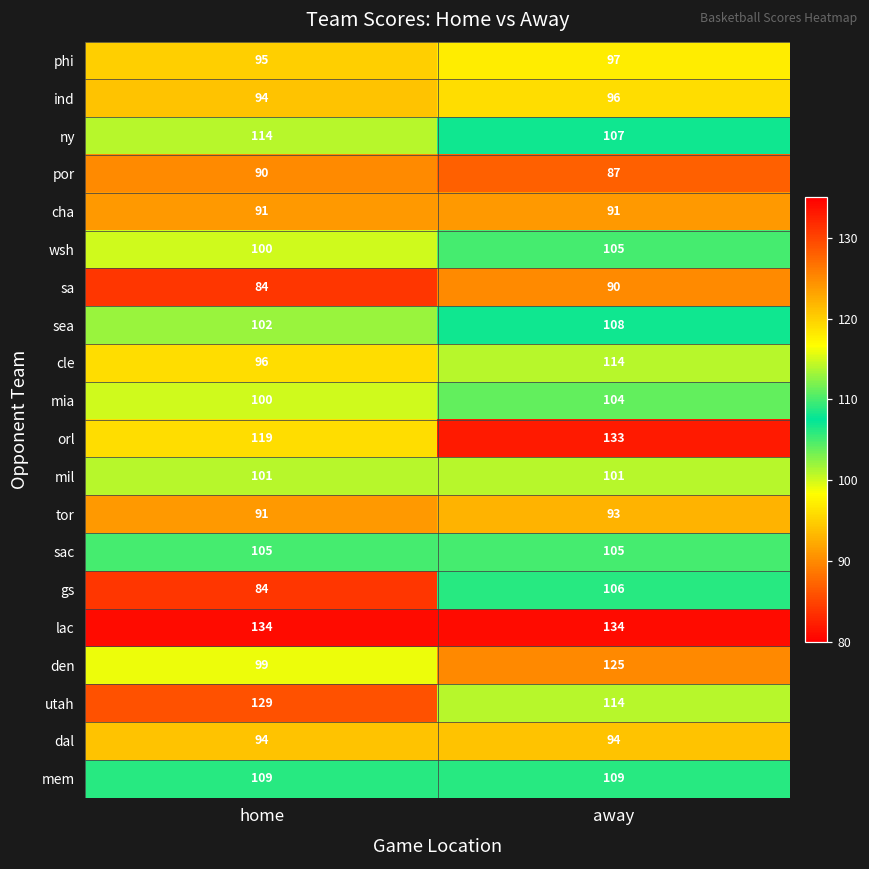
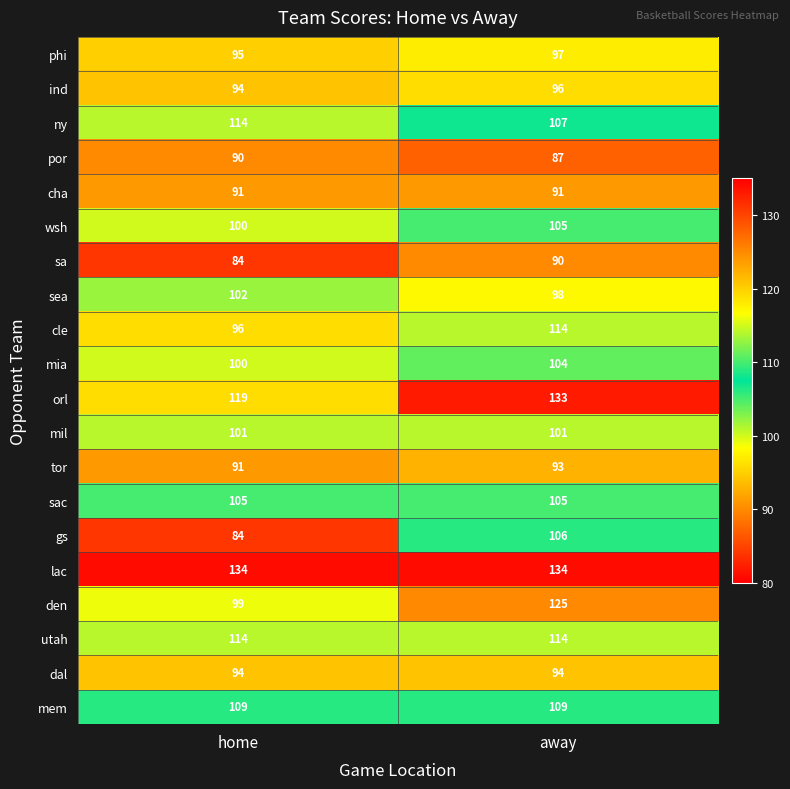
sea, away: 108 -> 98
utah, home: 129 -> 114
